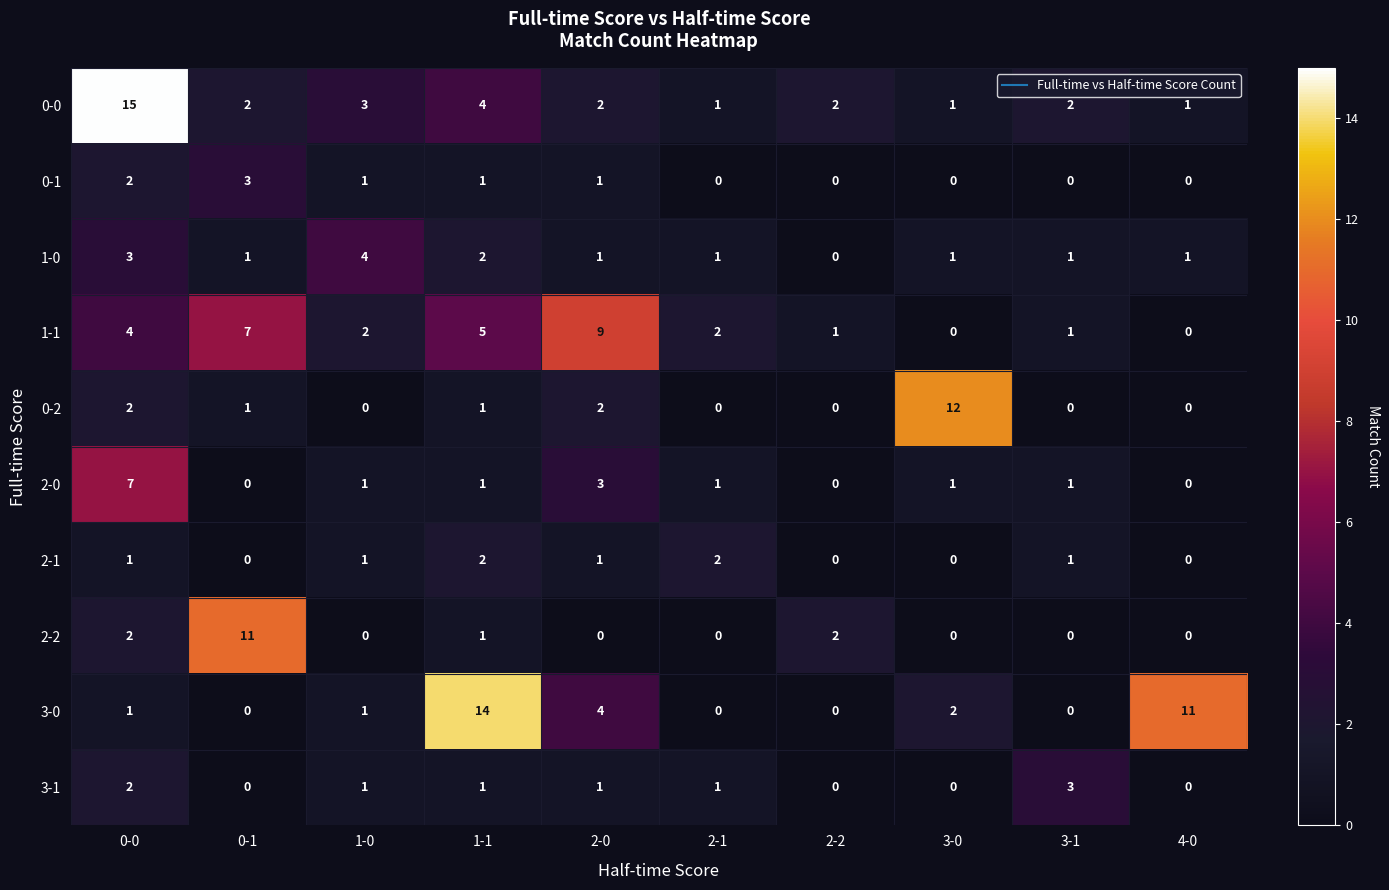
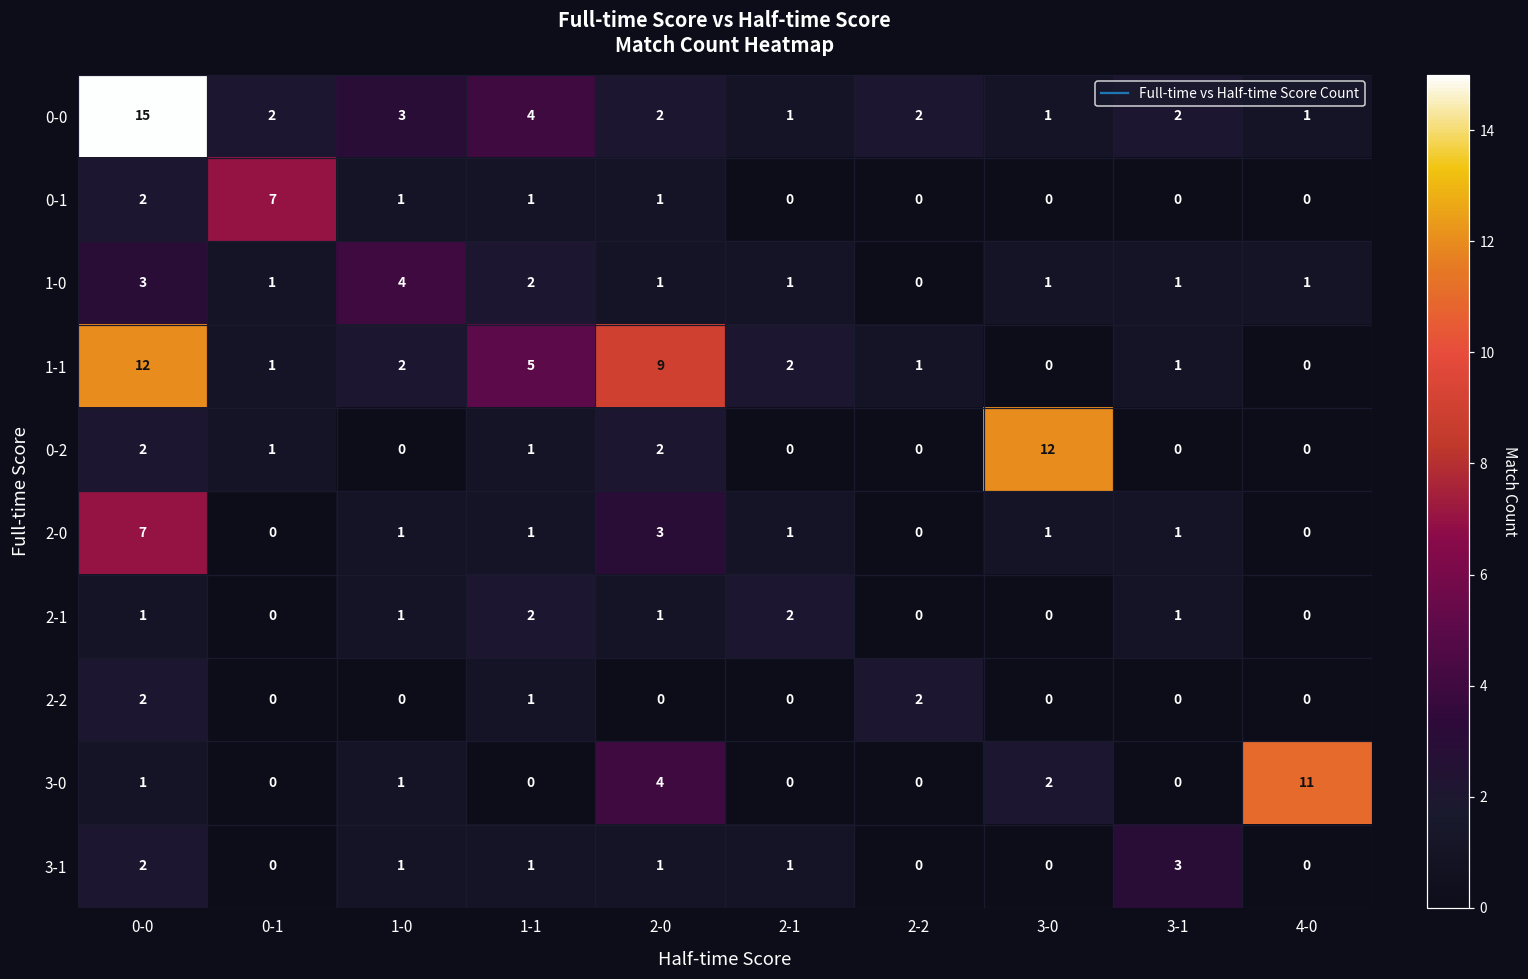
0-1, 0-1: 3 -> 7
1-1, 0-0: 4 -> 12
1-1, 0-1: 7 -> 1
2-2, 0-1: 11 -> 0
3-0, 1-1: 14 -> 0
